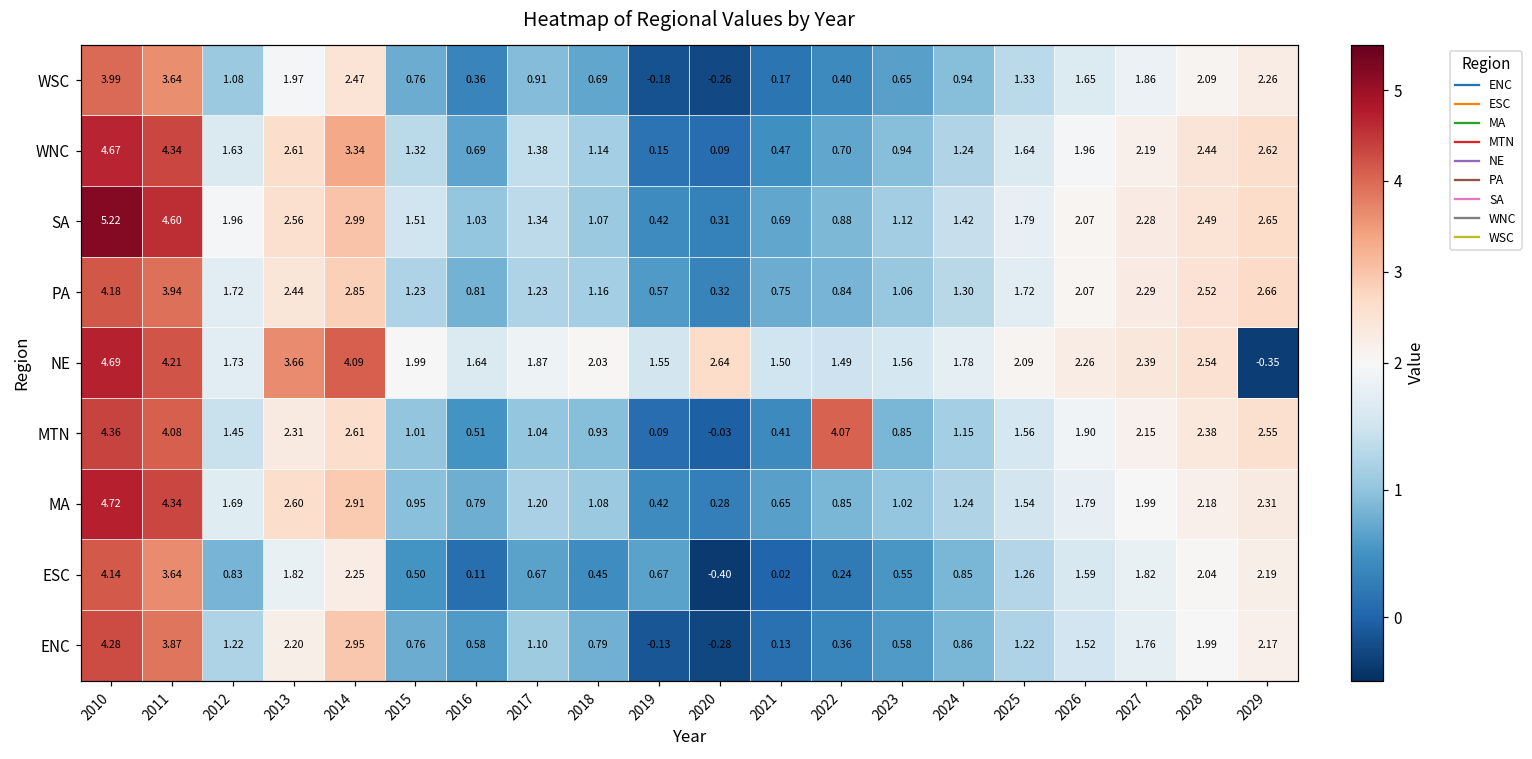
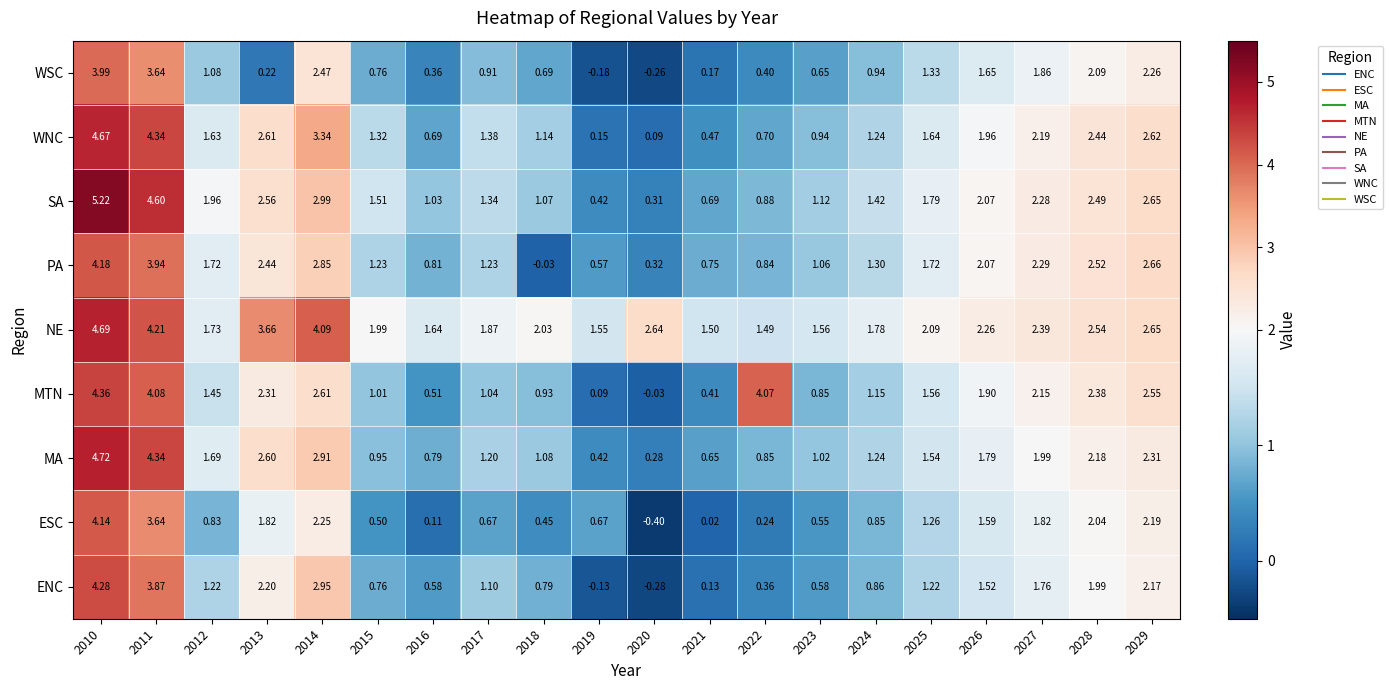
WSC, 2013: 1.97 -> 0.22
PA, 2018: 1.16 -> -0.03
NE, 2029: -0.35 -> 2.65
